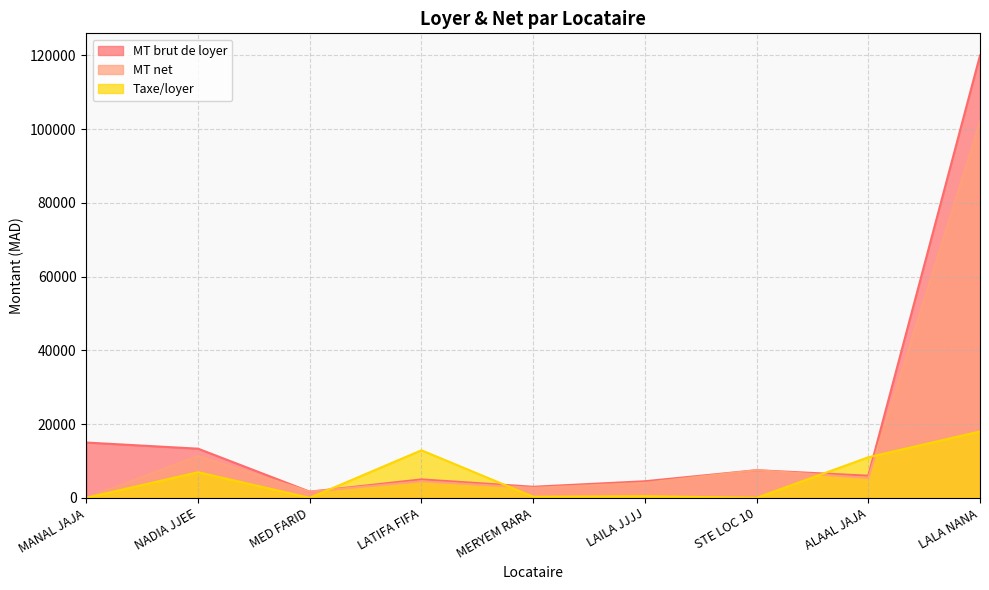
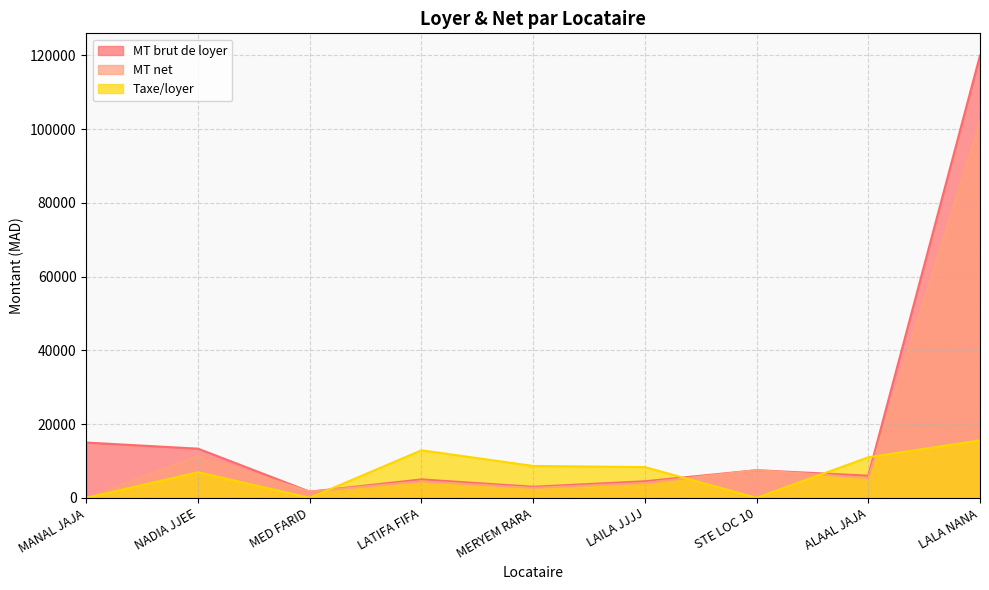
Taxe/loyer, MERYEM RARA: 0 -> 9000
Taxe/loyer, LAILA JJJJ: 0 -> 8000
Taxe/loyer, LALA NANA: 18000 -> 16000
